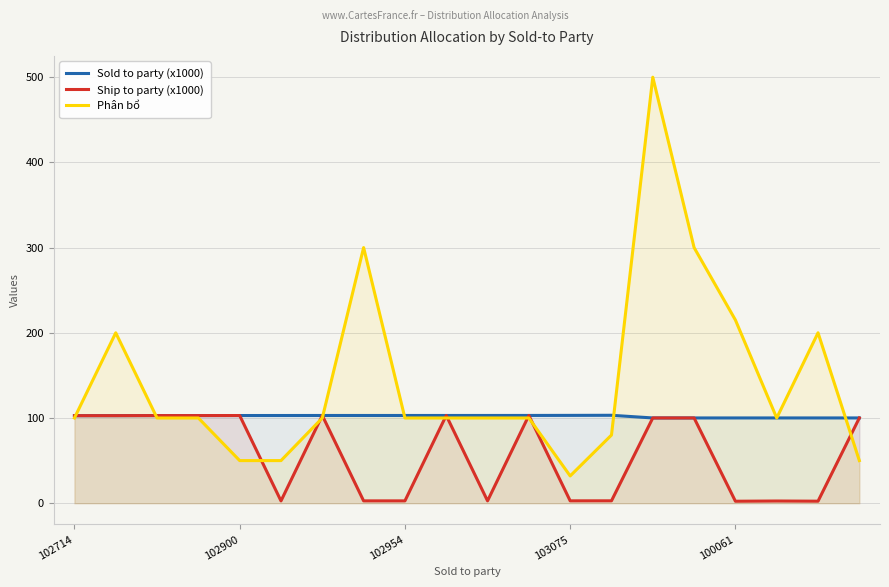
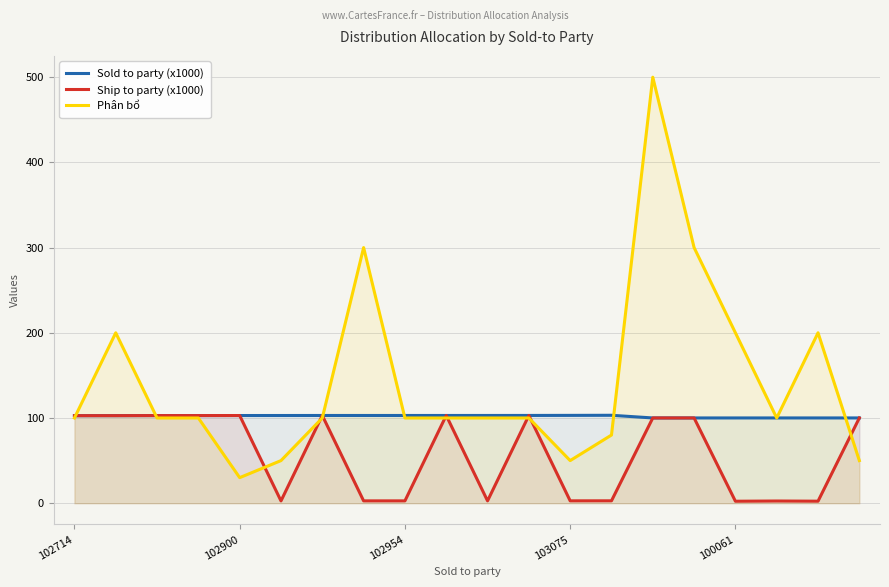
Phân bổ, 102900: 50 -> 30
Phân bổ, 103075: 30 -> 50
Phân bổ, 100061: 220 -> 200
